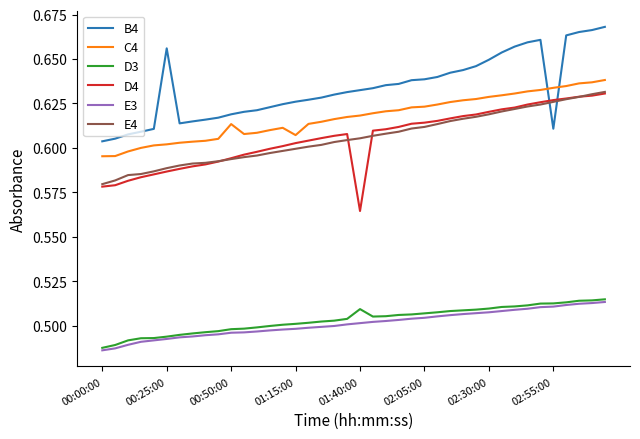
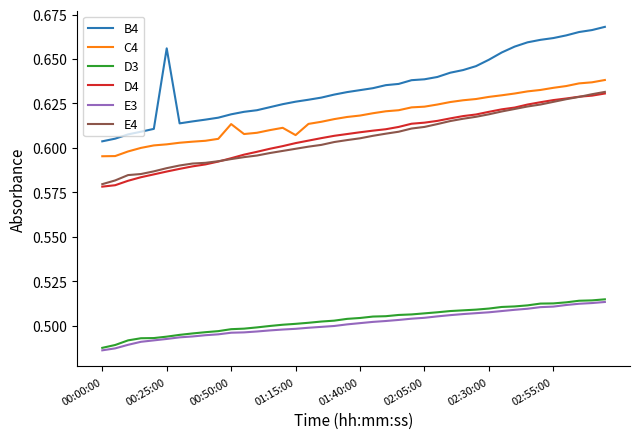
D3, 01:40:00: 0.509 -> 0.504
D4, 01:40:00: 0.565 -> 0.609
B4, 02:55:00: 0.611 -> 0.662
